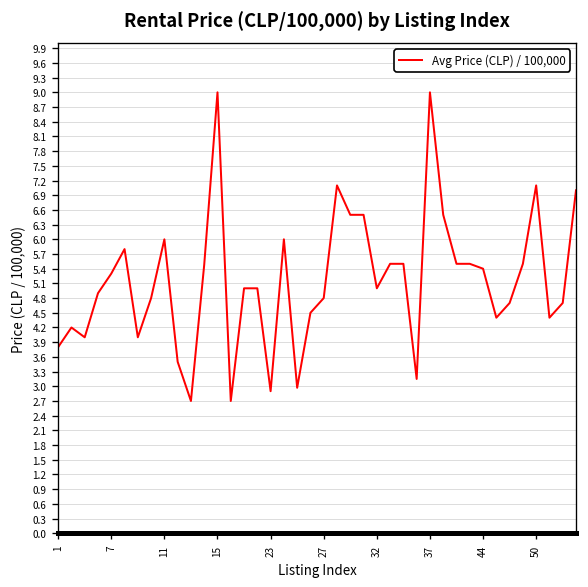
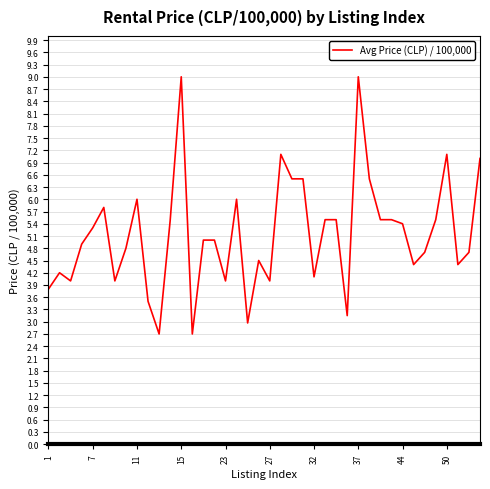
23: 2.9 -> 4.0
27: 4.8 -> 4.0
32: 5.0 -> 4.1
